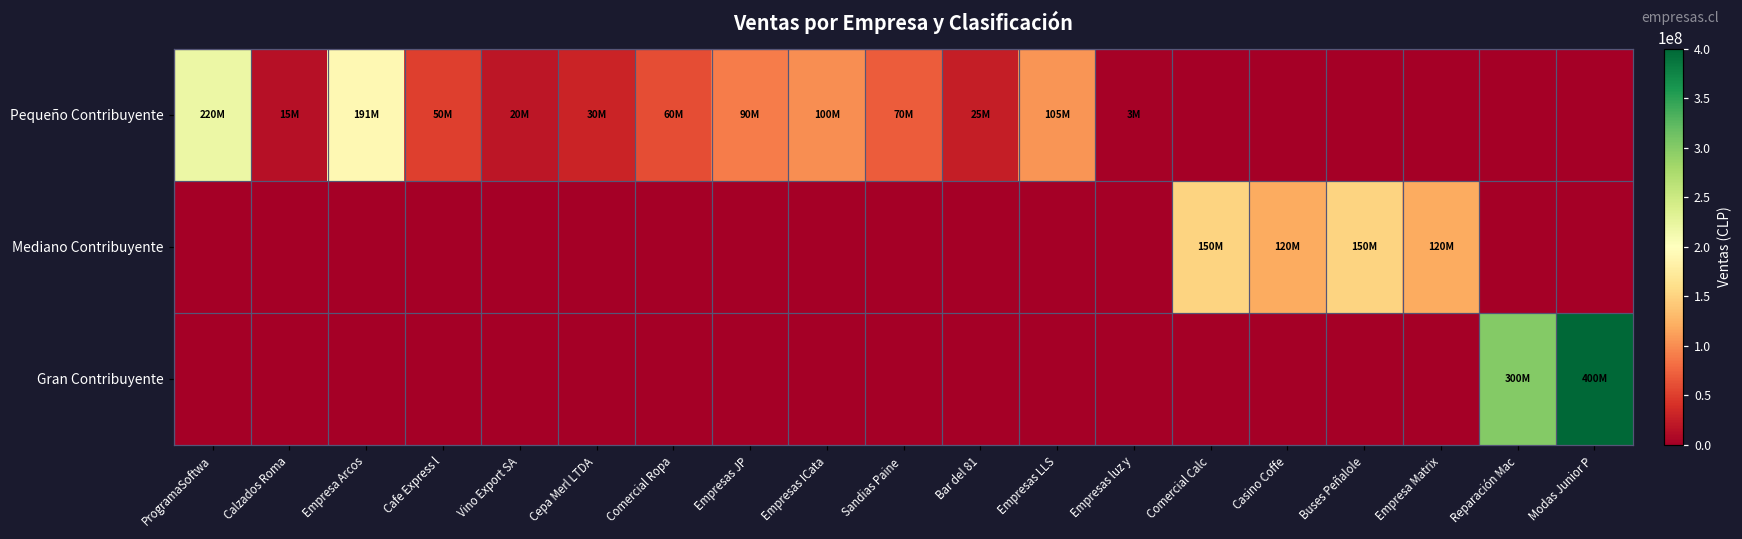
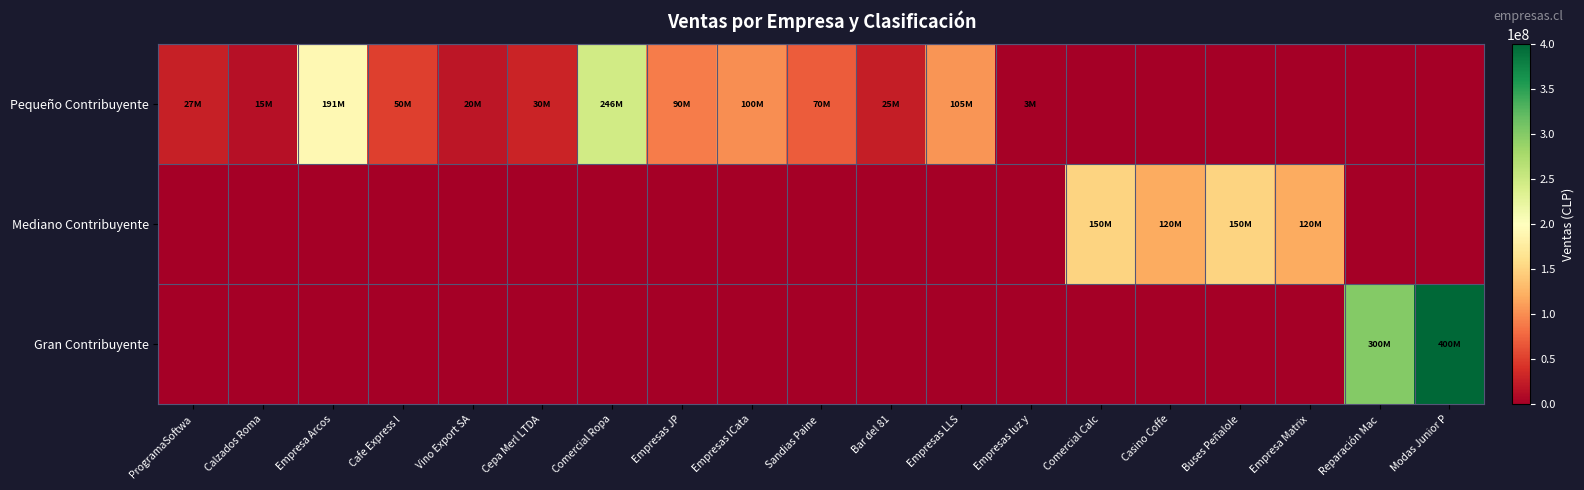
Pequeño Contribuyente, ProgramaSoftwa: 220M -> 27M
Pequeño Contribuyente, Comercial Ropa: 60M -> 246M
